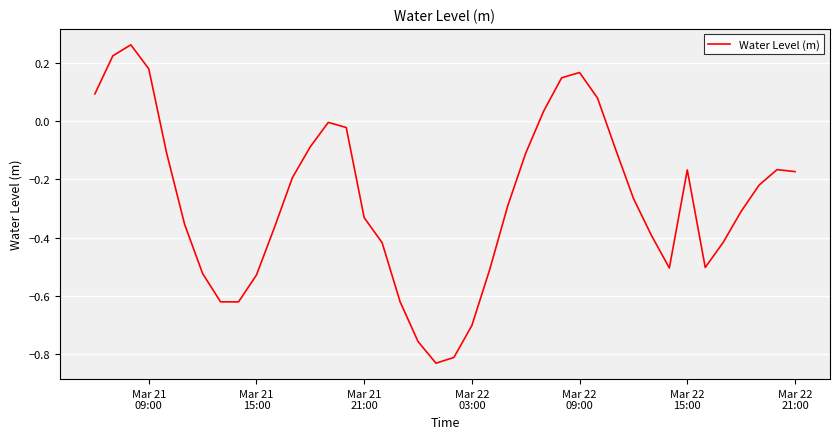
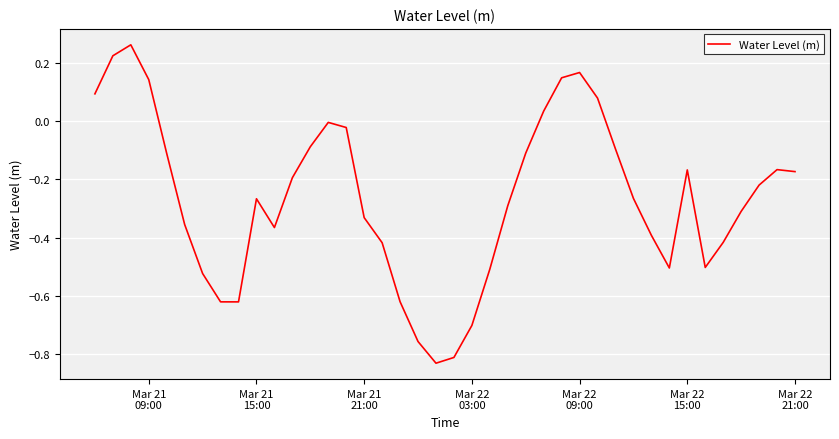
Mar 21 09:00: 0.18 -> 0.14
Mar 21 15:00: -0.53 -> -0.27
